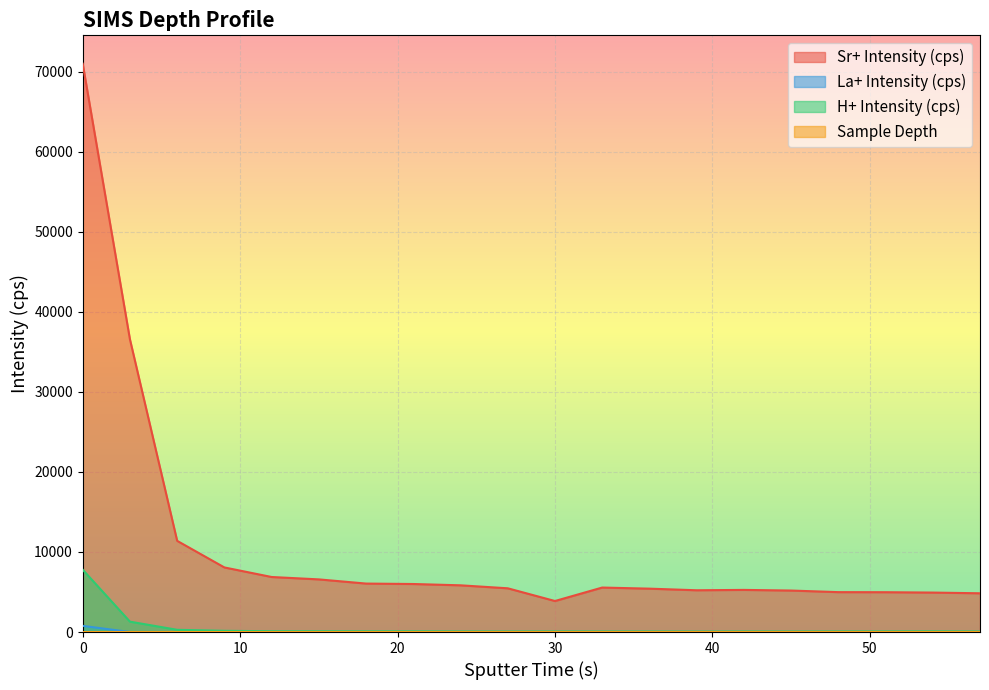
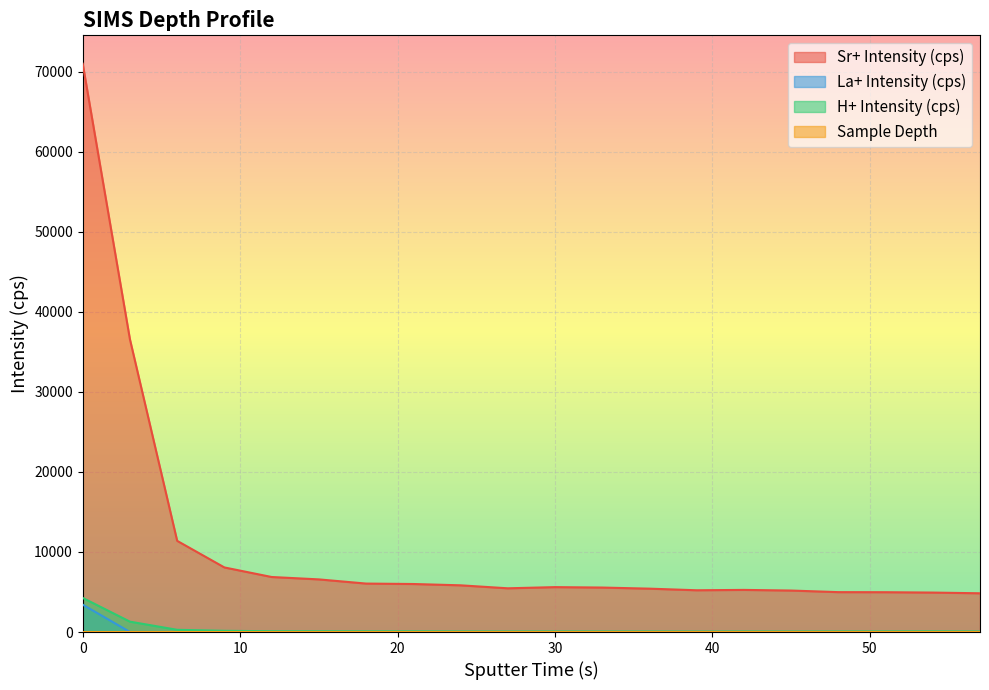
La+ Intensity (cps), 0: 1000 -> 3000
H+ Intensity (cps), 0: 8000 -> 4000
Sr+ Intensity (cps), 30: 4000 -> 6000
